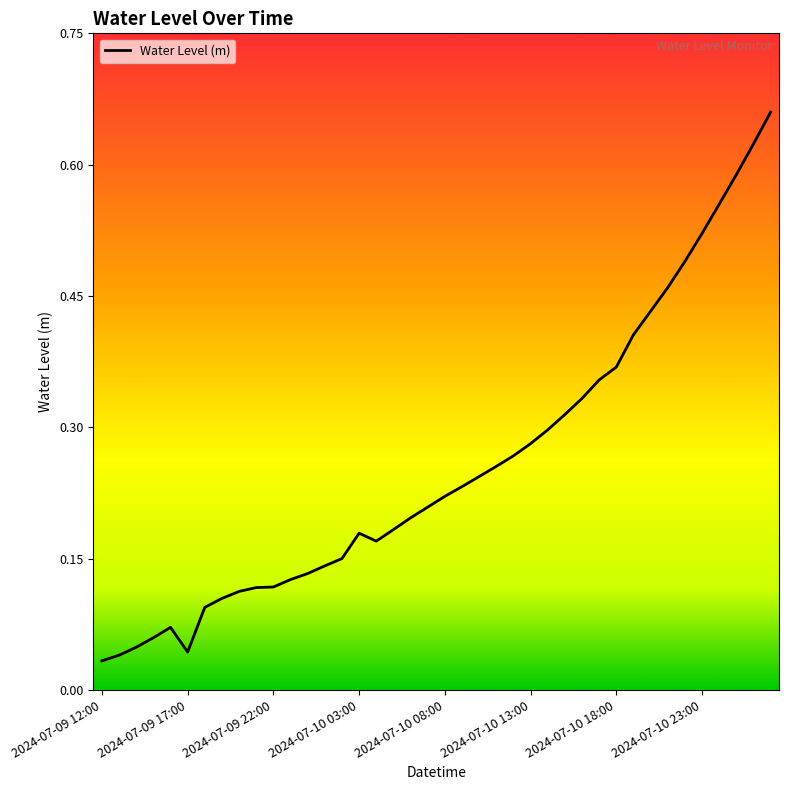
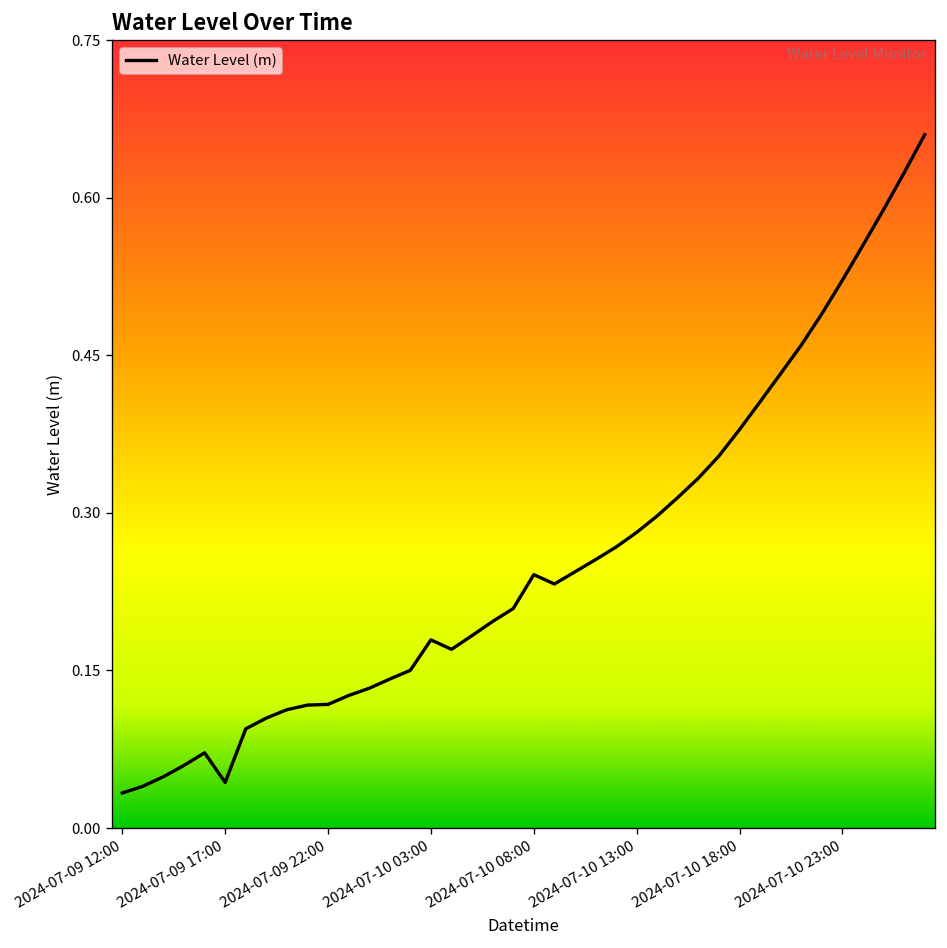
2024-07-10 08:00: 0.22 -> 0.24
2024-07-10 18:00: 0.37 -> 0.38
